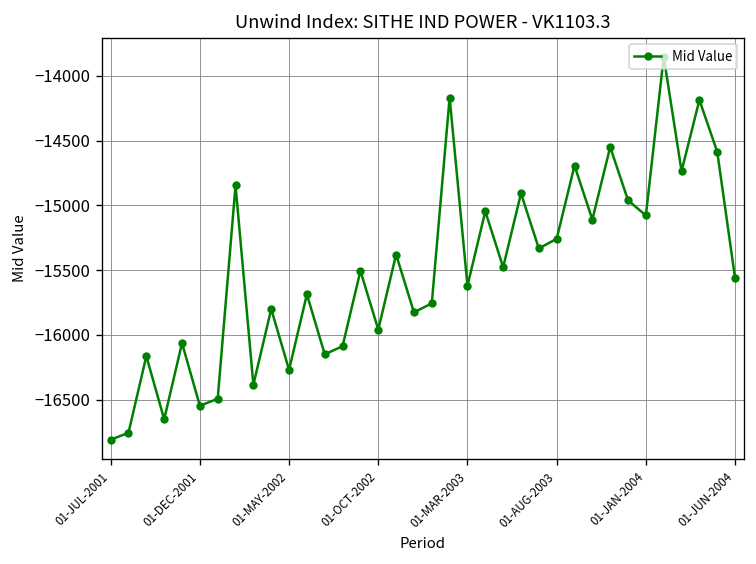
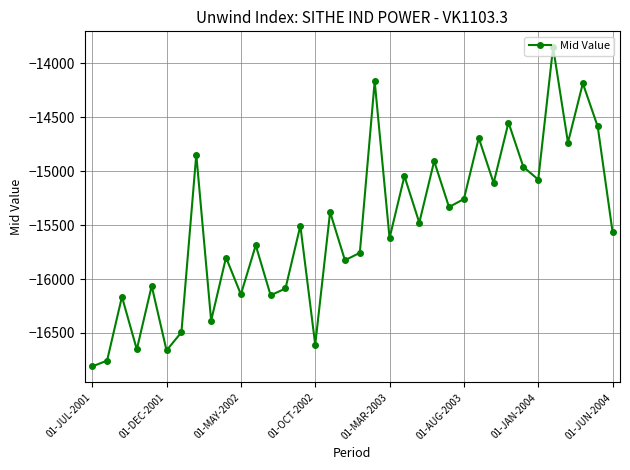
01-DEC-2001: -16550 -> -16660
01-MAY-2002: -16270 -> -16140
01-OCT-2002: -15960 -> -16610
